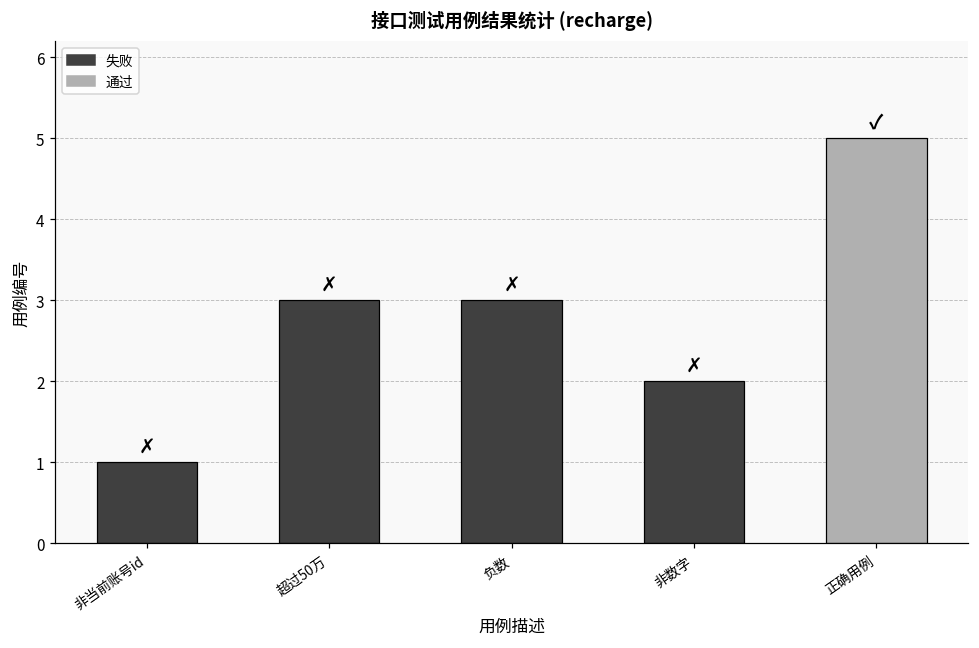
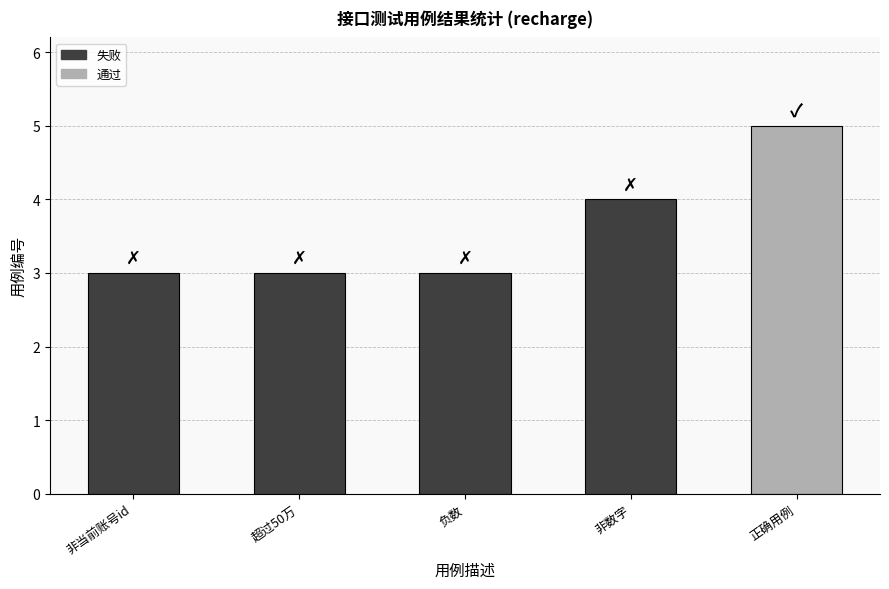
非当前账号id: 1 -> 3
非数字: 2 -> 4
